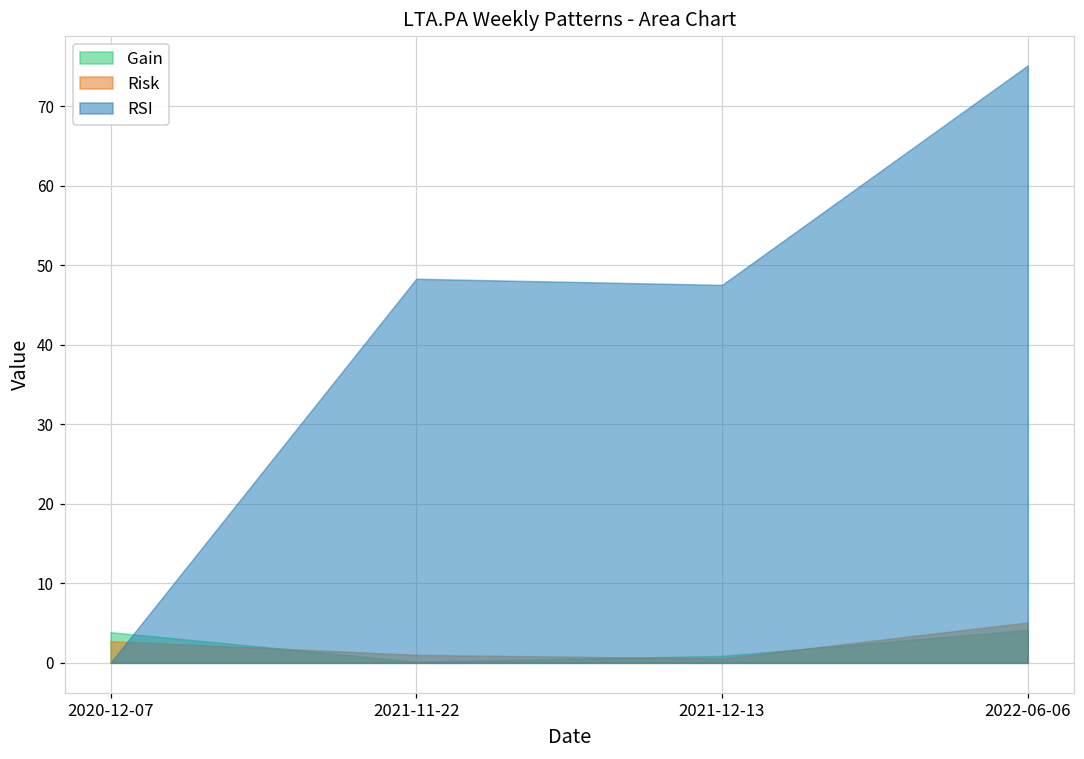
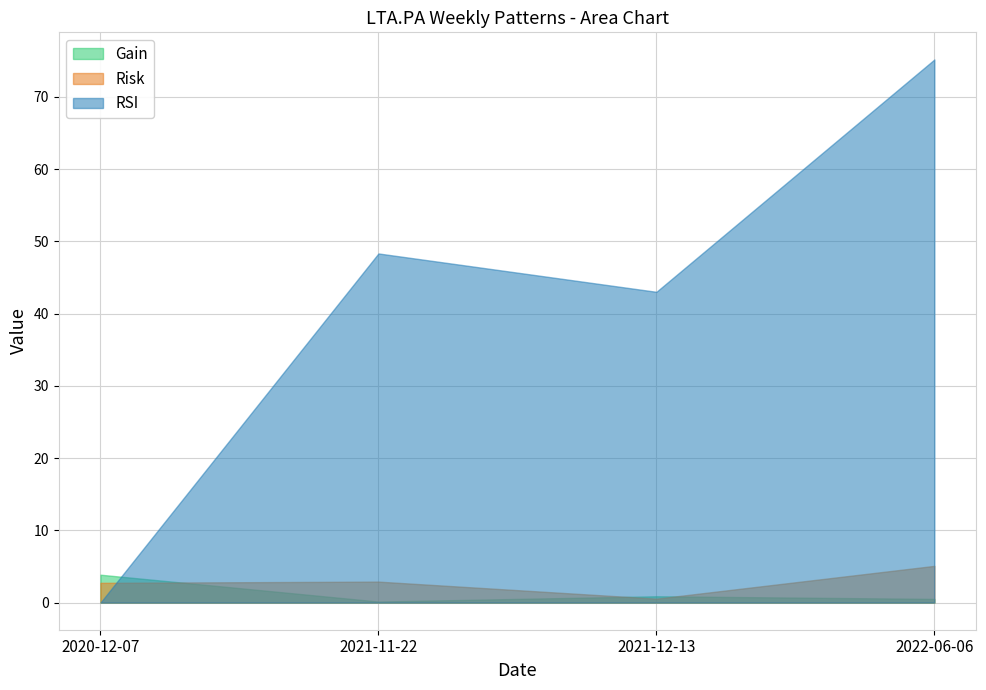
Risk, 2021-11-22: 1 -> 3
RSI, 2021-12-13: 48 -> 43
Gain, 2022-06-06: 4 -> 1
